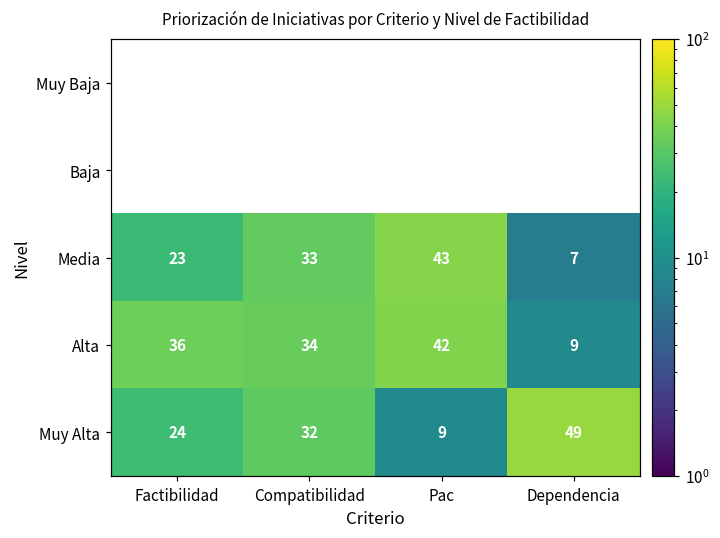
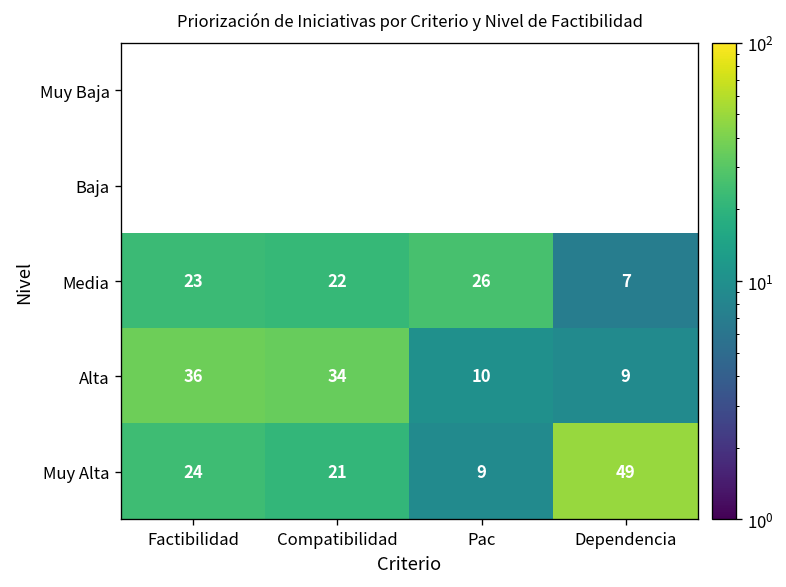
Media, Compatibilidad: 33 -> 22
Media, Pac: 43 -> 26
Alta, Pac: 42 -> 10
Muy Alta, Compatibilidad: 32 -> 21
